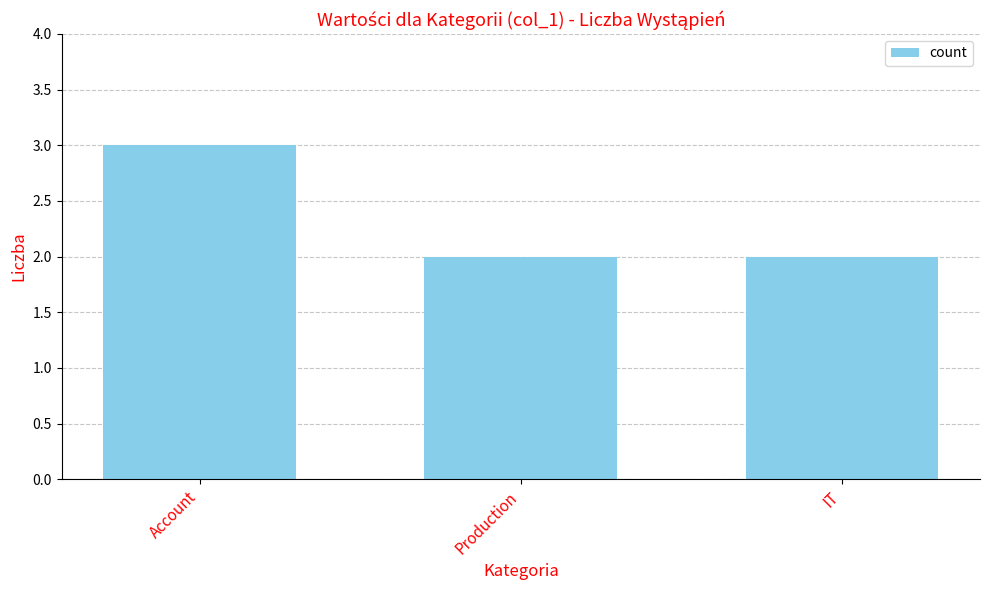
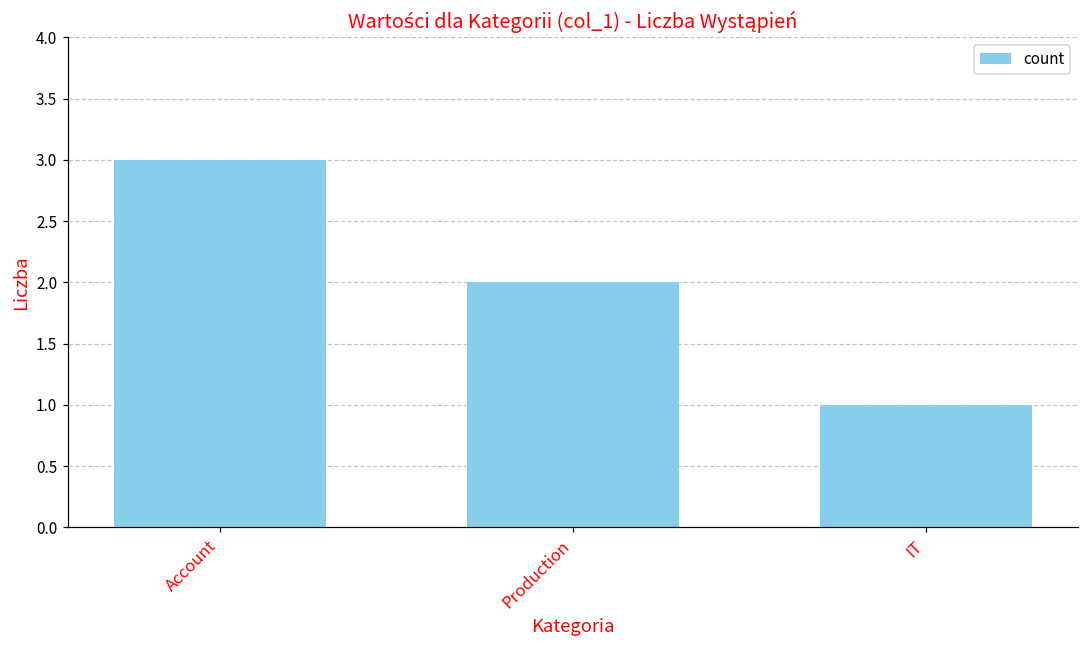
IT: 2 -> 1
